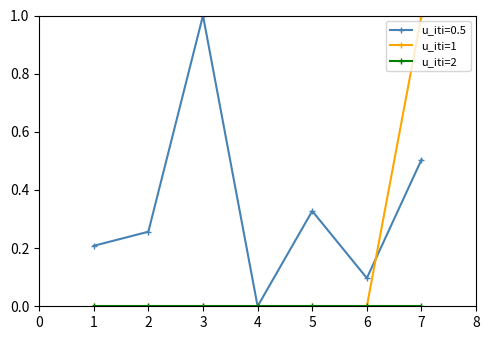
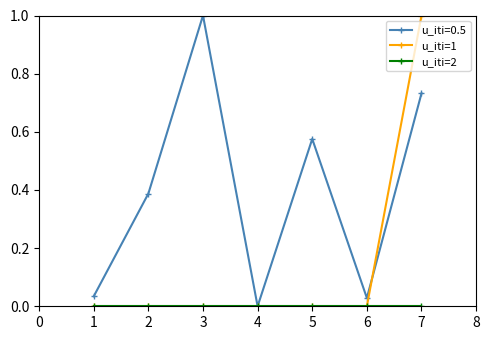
u_iti=0.5, 1: 0.21 -> 0.03
u_iti=0.5, 2: 0.26 -> 0.39
u_iti=0.5, 5: 0.33 -> 0.58
u_iti=0.5, 6: 0.10 -> 0.03
u_iti=0.5, 7: 0.50 -> 0.73
